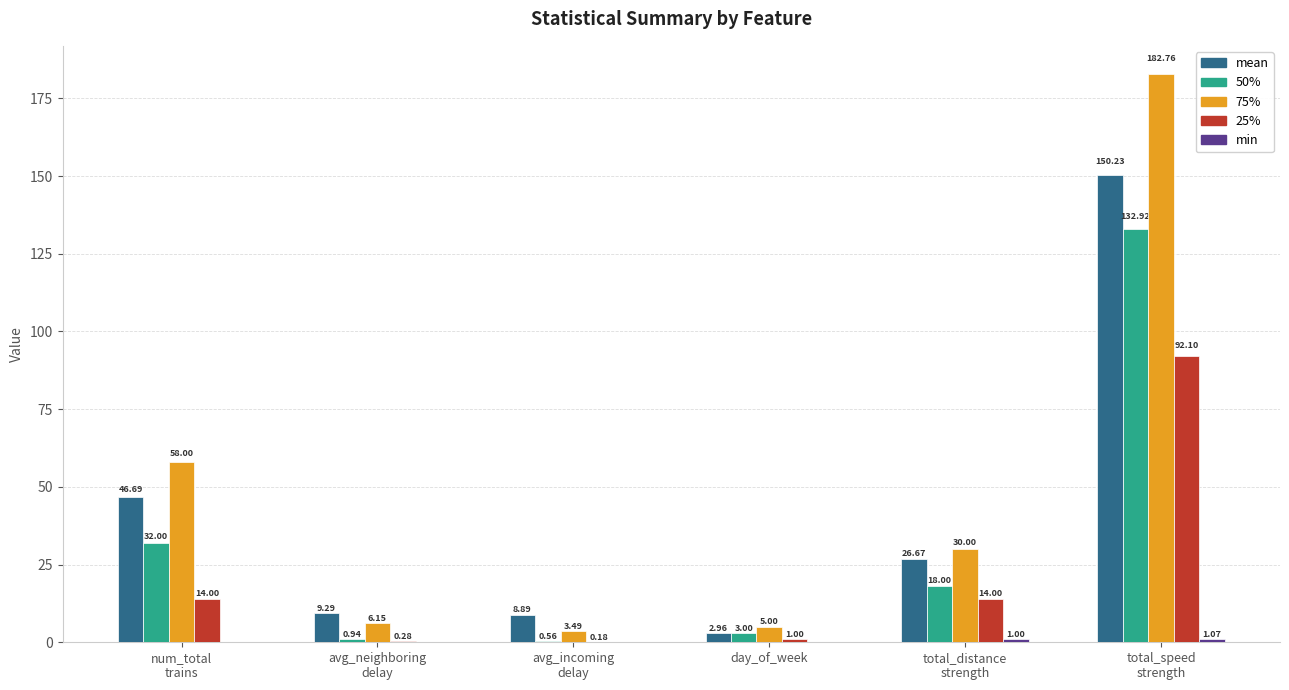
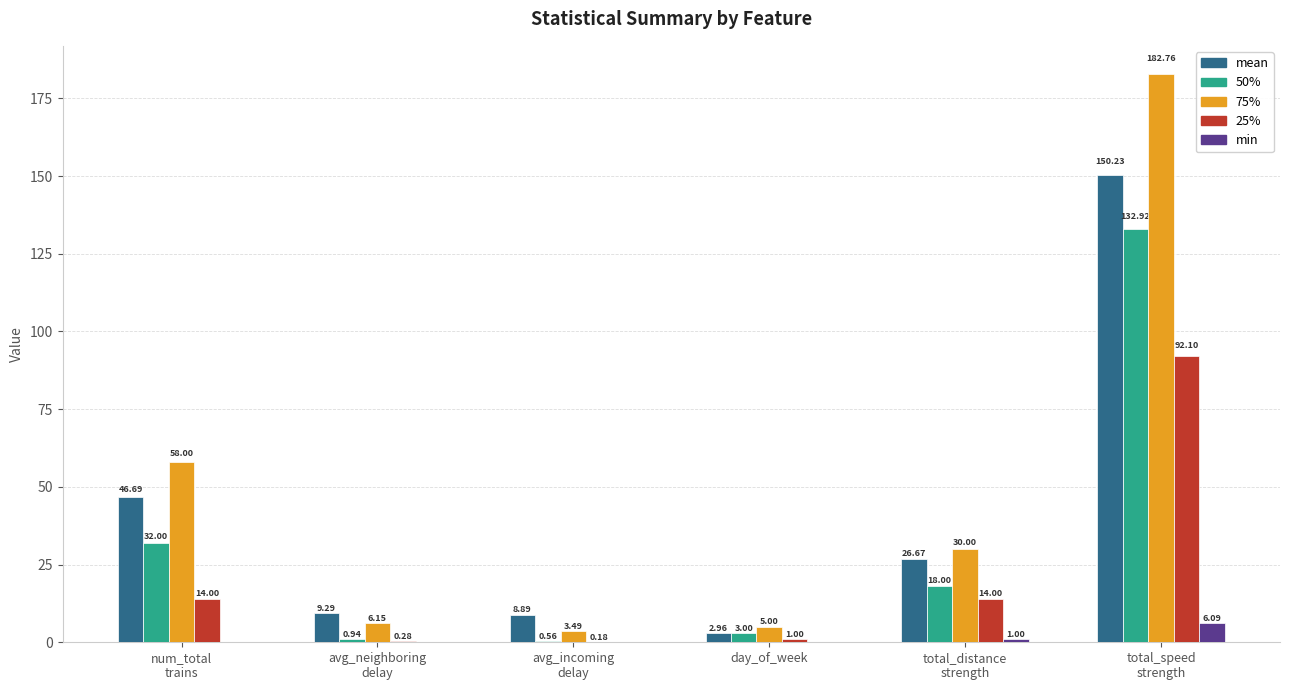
min, total_speed strength: 1.07 -> 6.09
